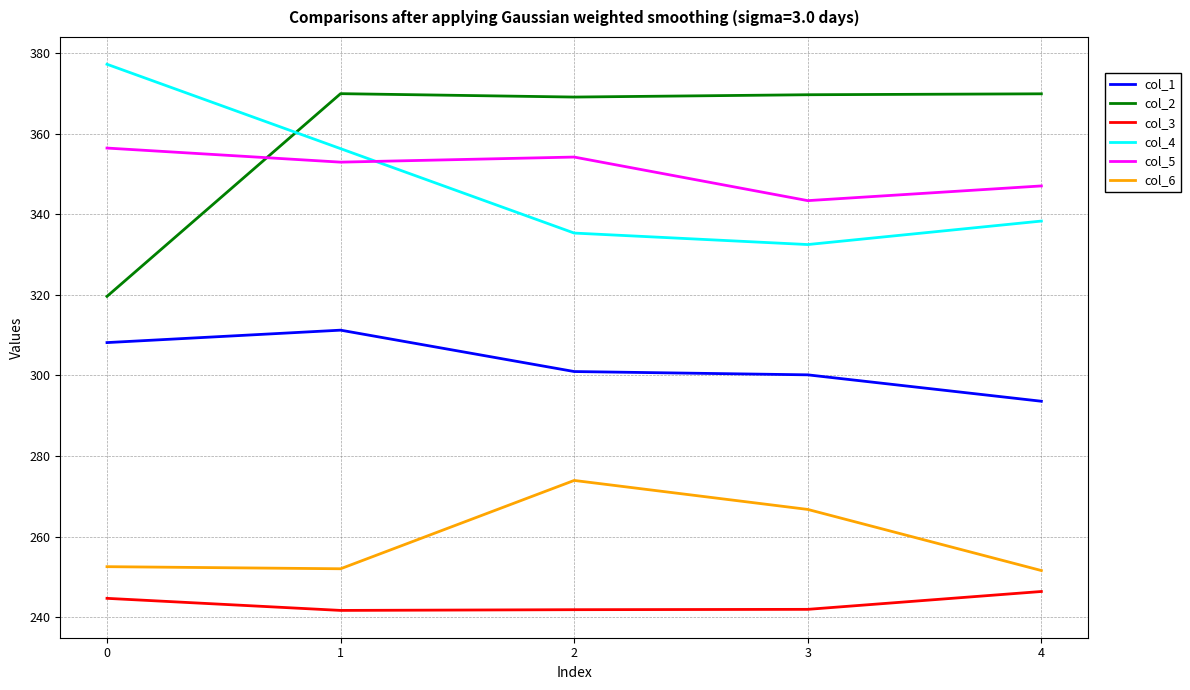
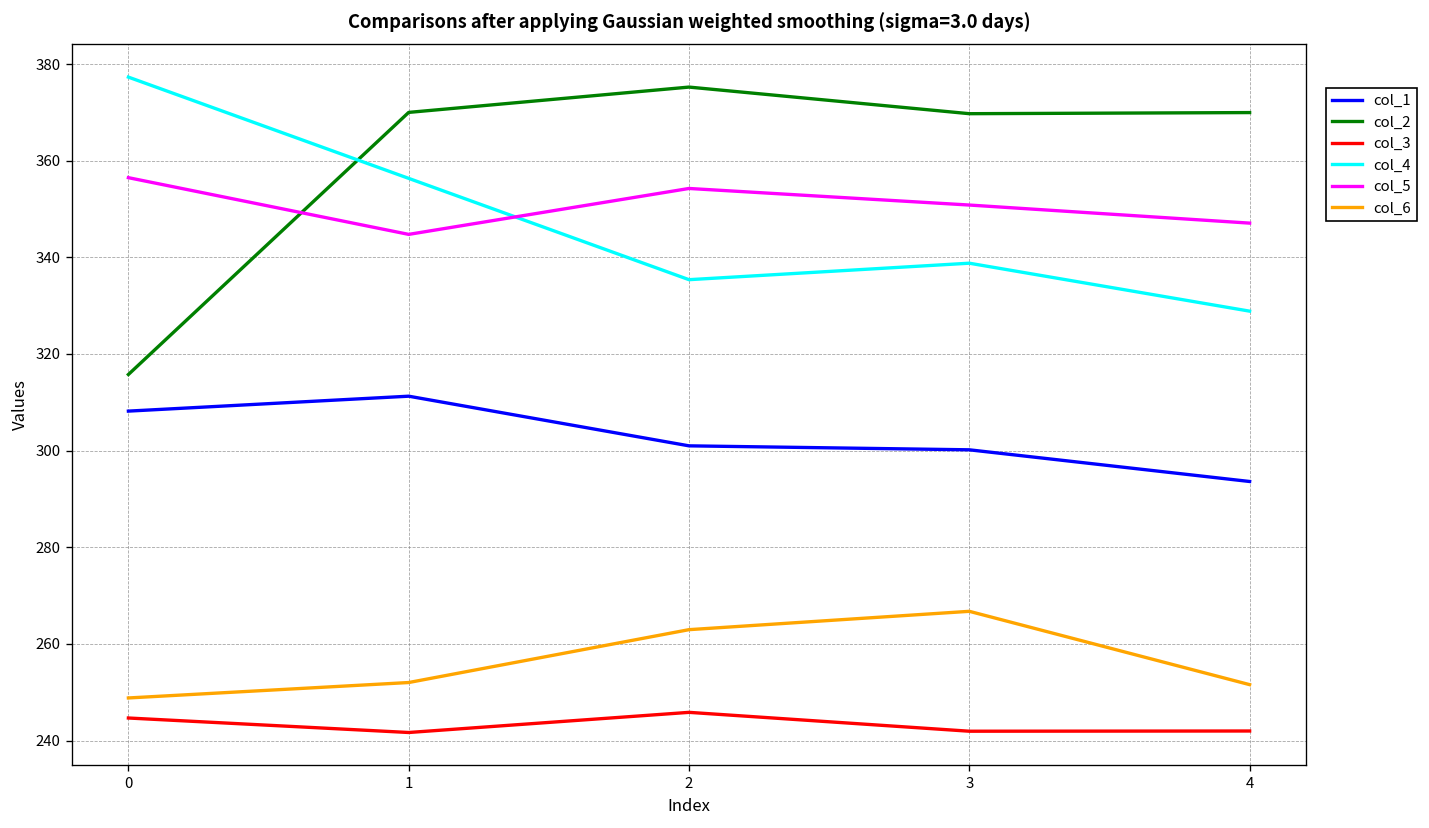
col_2, 0: 320 -> 316
col_6, 0: 253 -> 249
col_5, 1: 353 -> 345
col_2, 2: 369 -> 375
col_3, 2: 242 -> 246
col_6, 2: 274 -> 263
col_4, 3: 333 -> 339
col_5, 3: 343 -> 351
col_3, 4: 246 -> 242
col_4, 4: 338 -> 329
